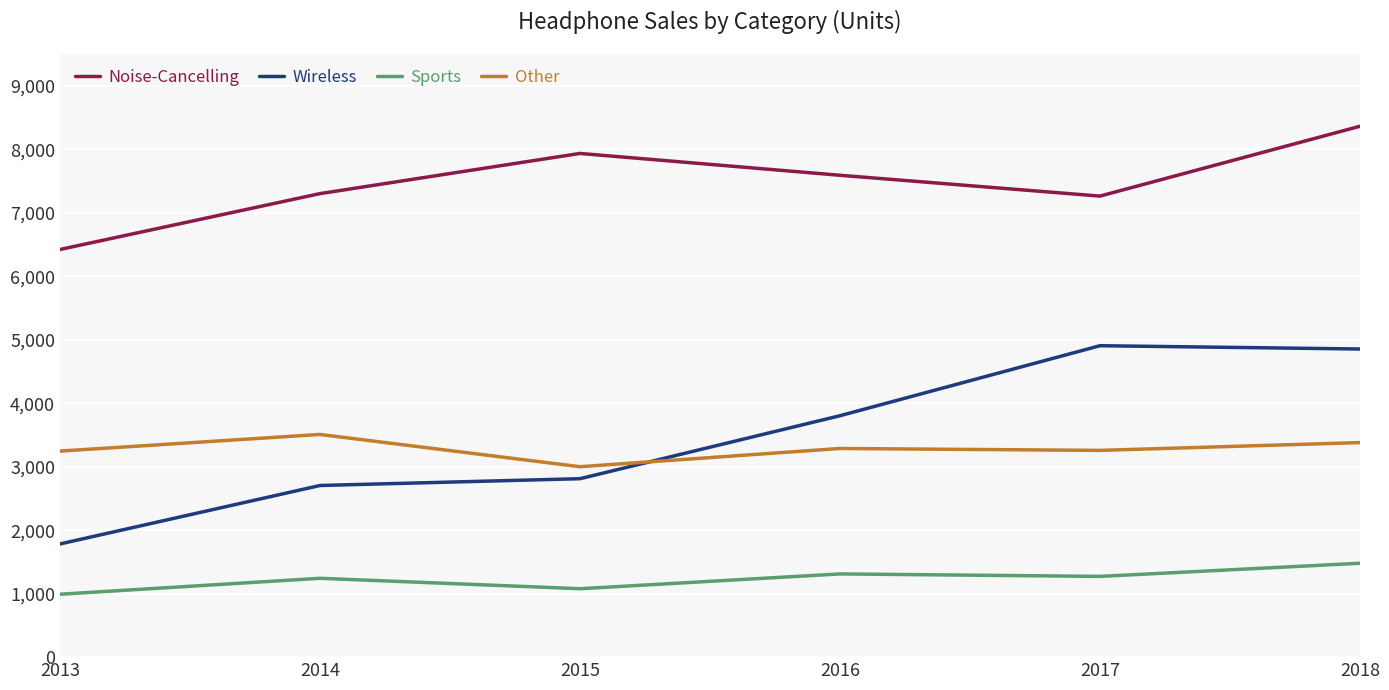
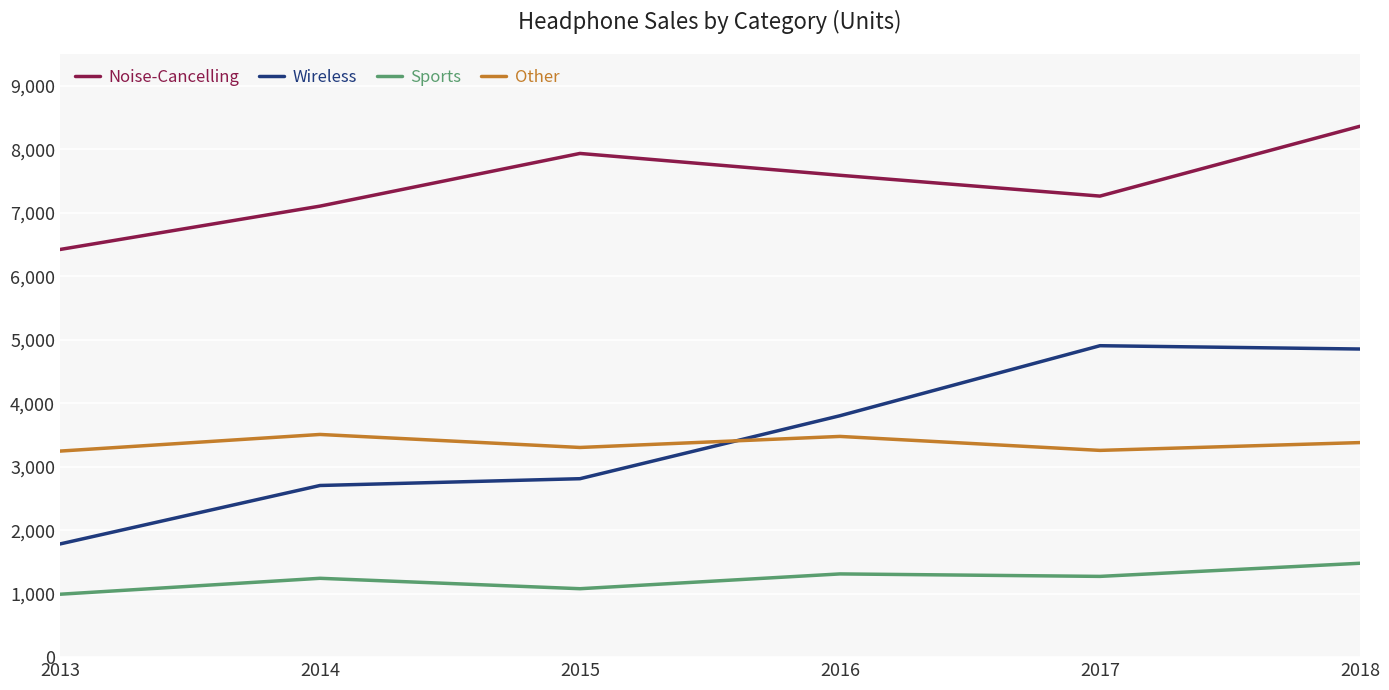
Noise-Cancelling, 2014: 7,300 -> 7,100
Other, 2015: 3,000 -> 3,300
Other, 2016: 3,300 -> 3,500
